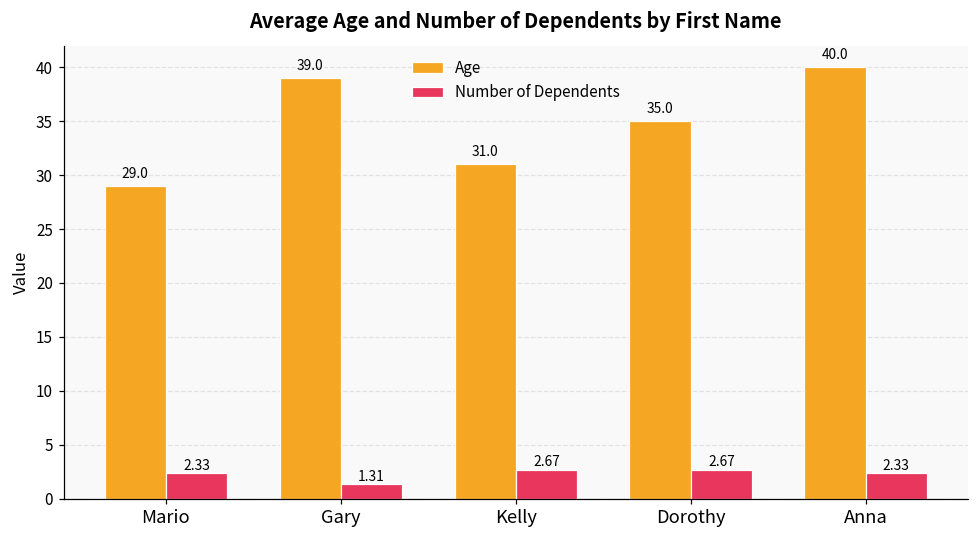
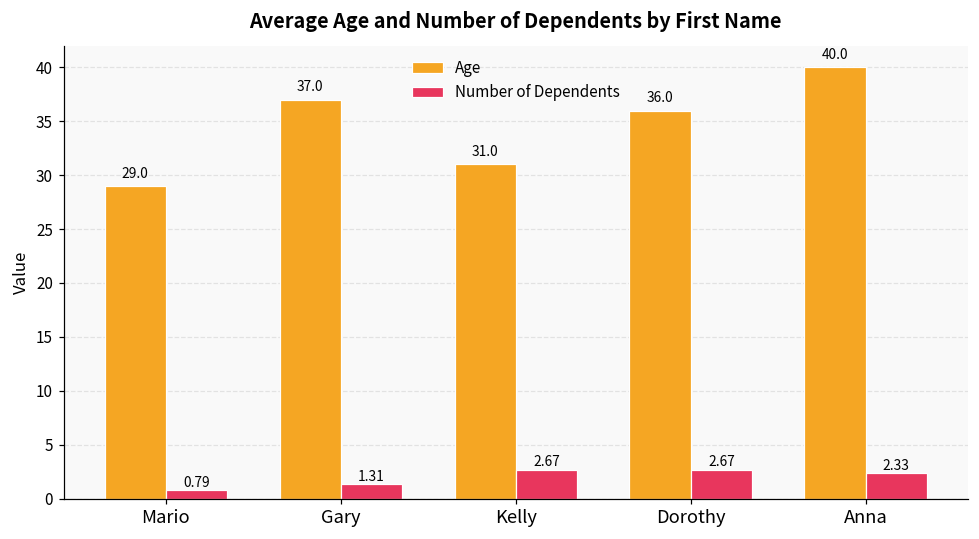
Number of Dependents, Mario: 2.33 -> 0.79
Age, Gary: 39.0 -> 37.0
Age, Dorothy: 35.0 -> 36.0
